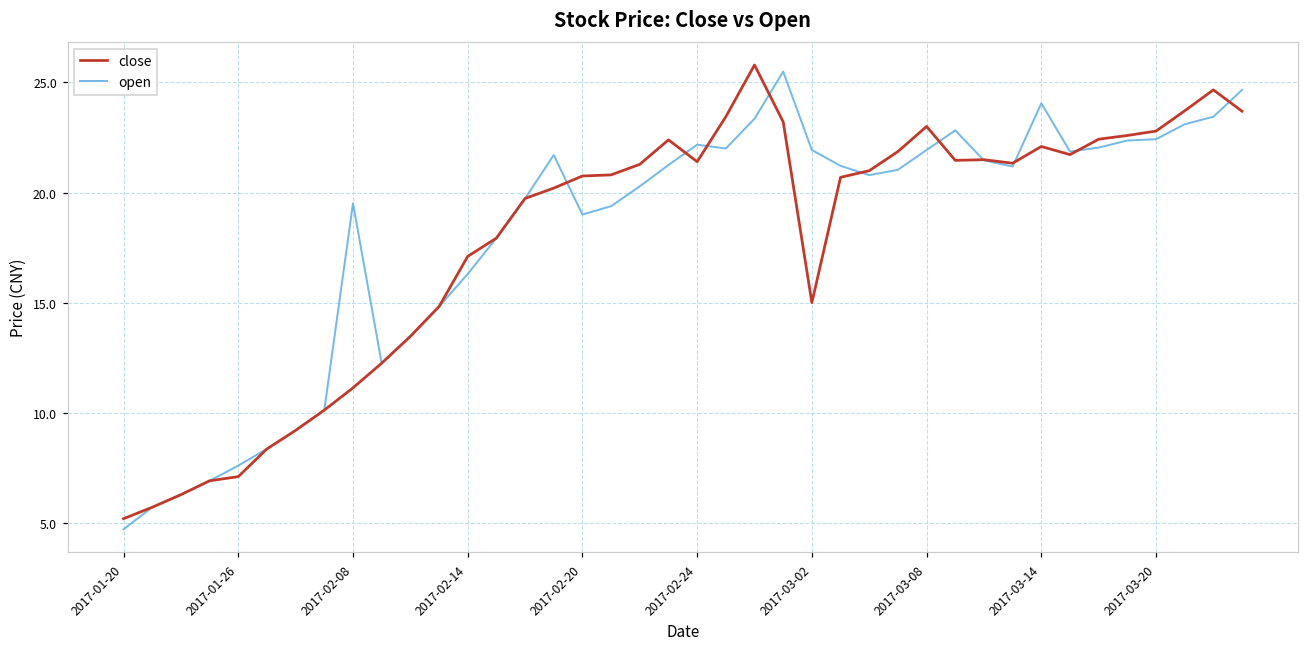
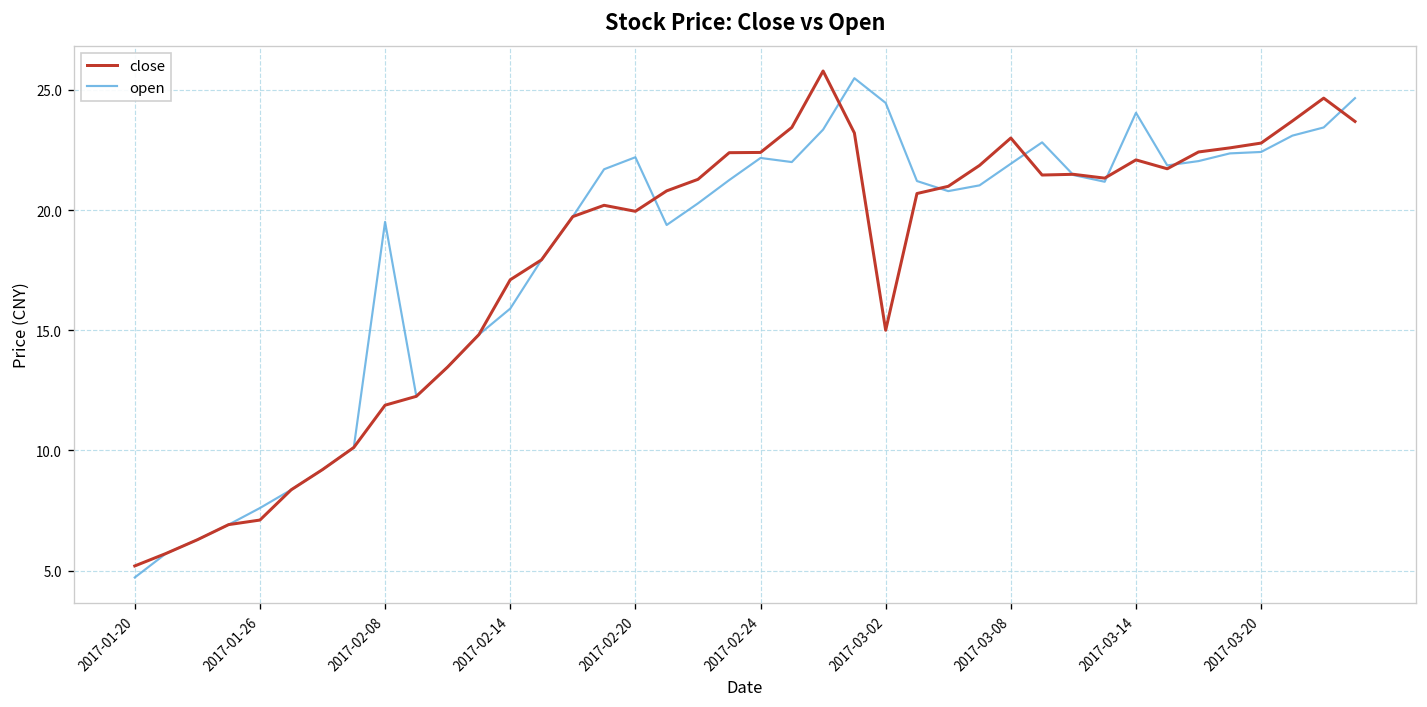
close, 2017-02-08: 11.1 -> 11.9
open, 2017-02-14: 16.3 -> 15.9
close, 2017-02-20: 20.8 -> 20.0
open, 2017-02-20: 19.0 -> 22.2
close, 2017-02-24: 21.4 -> 22.4
open, 2017-03-02: 21.9 -> 24.5
